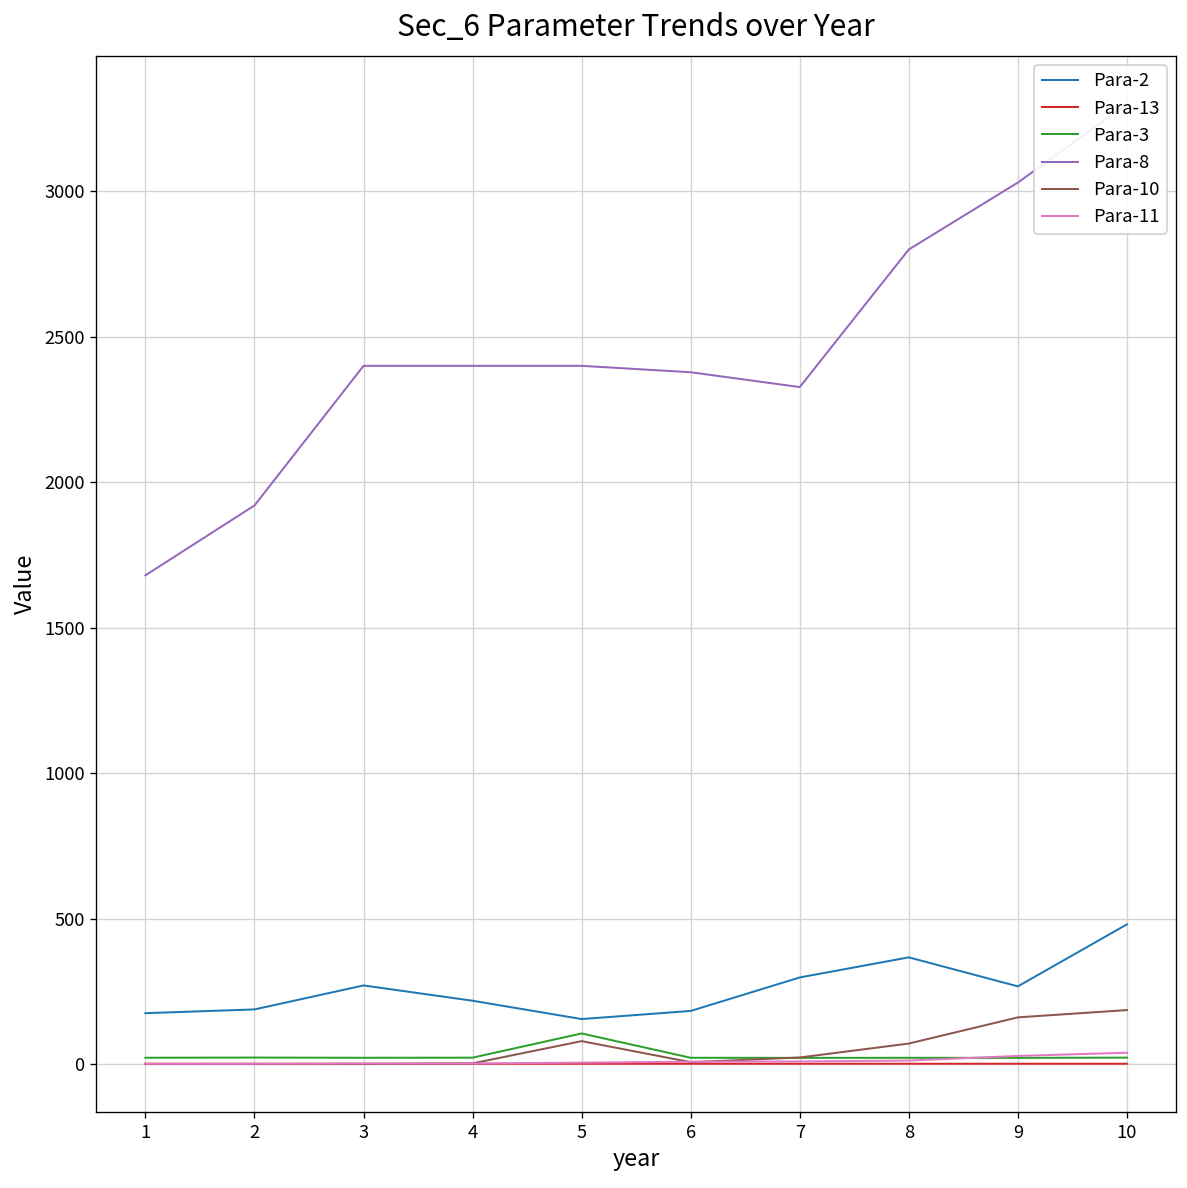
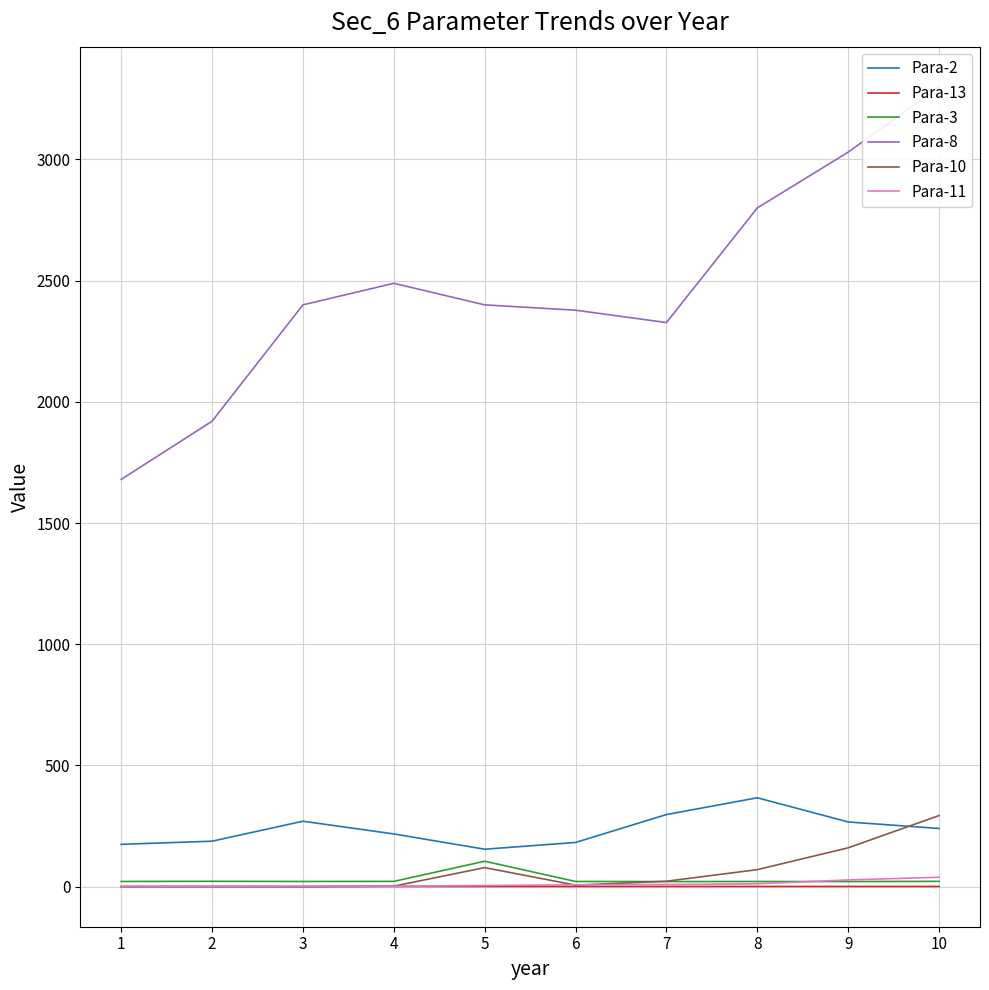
Para-8, 4: 2400 -> 2490
Para-2, 10: 480 -> 240
Para-10, 10: 190 -> 290
